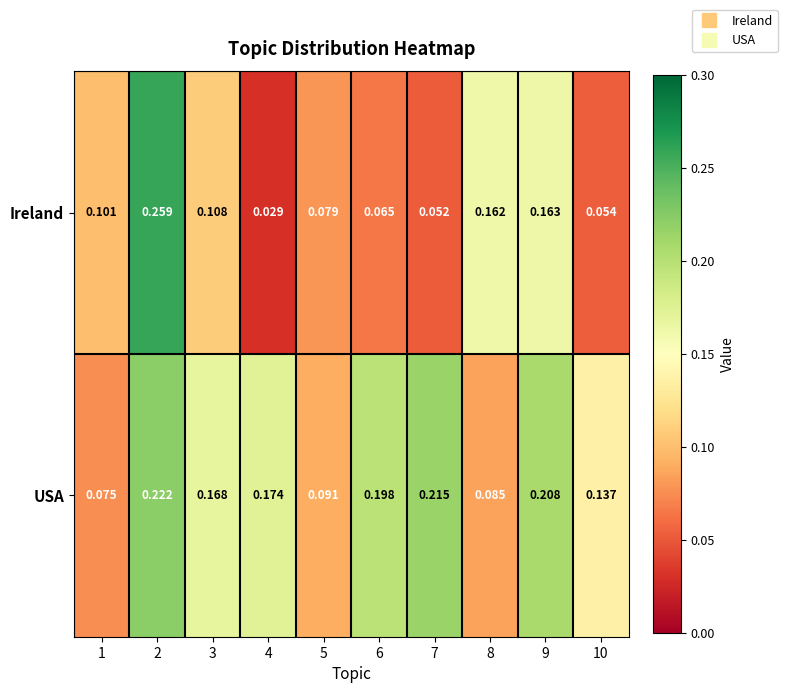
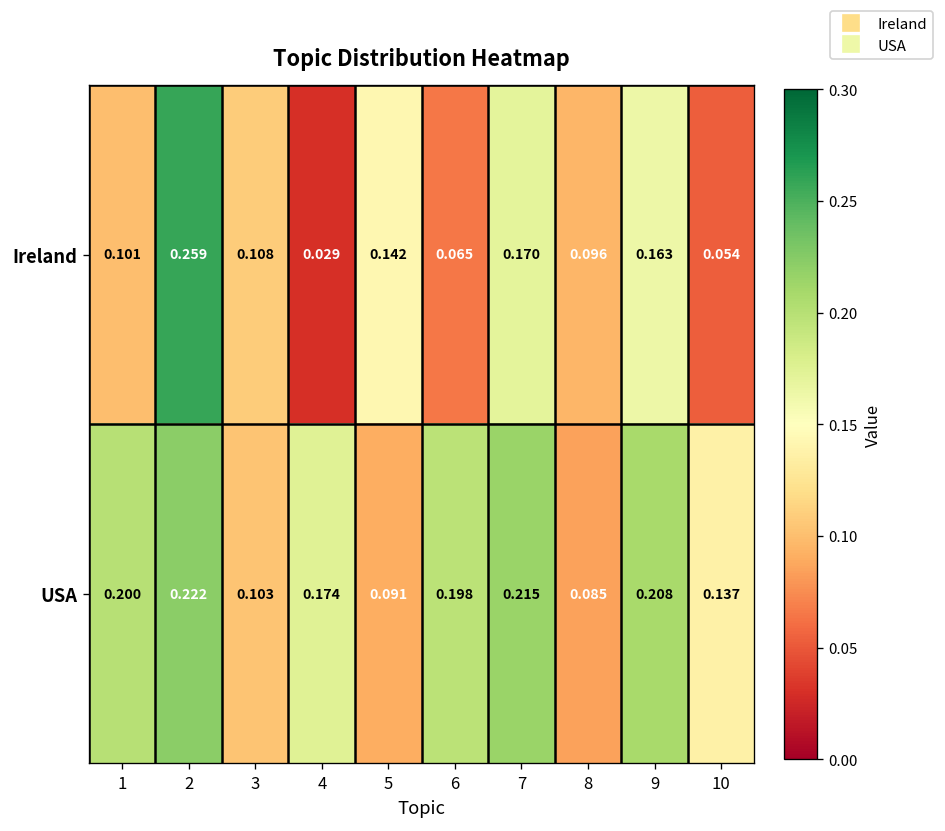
Ireland, 5: 0.079 -> 0.142
Ireland, 7: 0.052 -> 0.170
Ireland, 8: 0.162 -> 0.096
USA, 1: 0.075 -> 0.200
USA, 3: 0.168 -> 0.103
